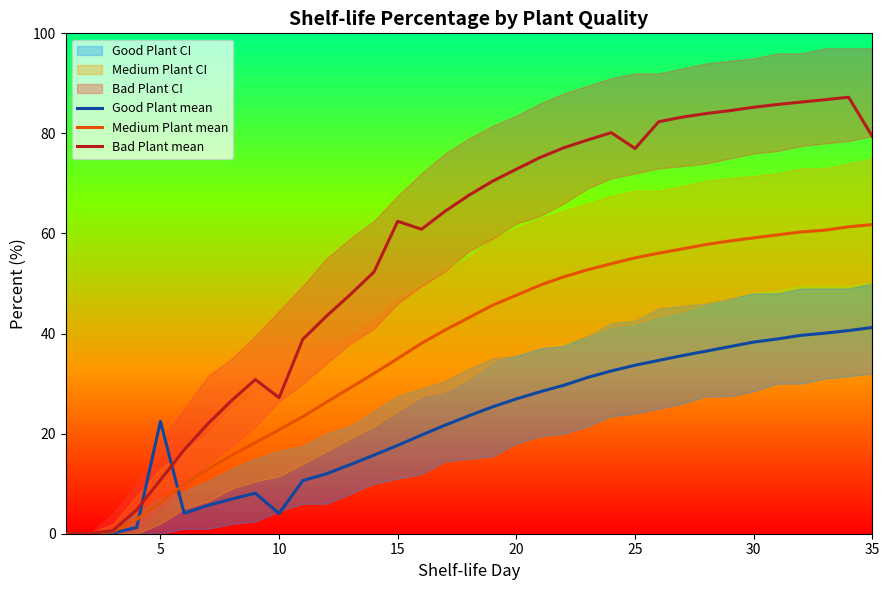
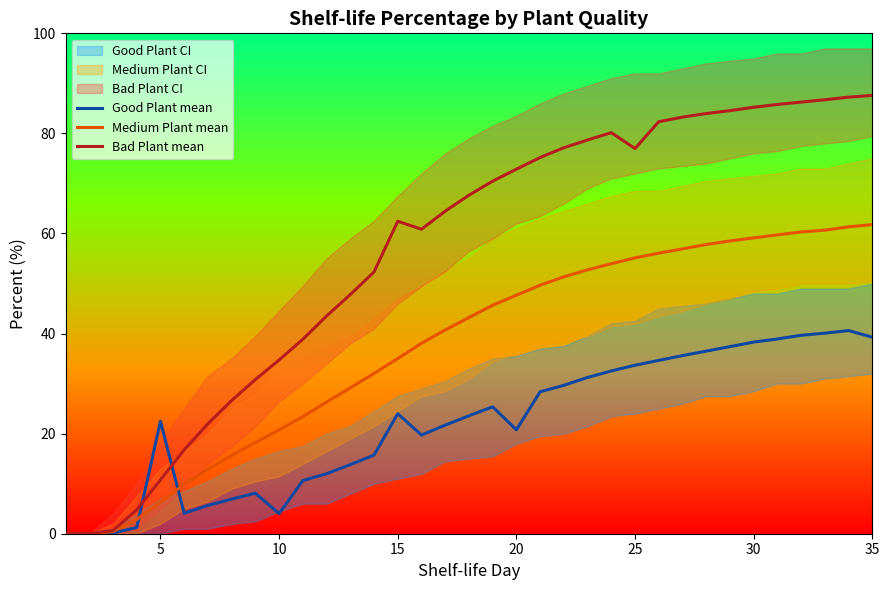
Bad Plant mean, 10: 27 -> 35
Good Plant mean, 15: 18 -> 24
Good Plant mean, 20: 27 -> 21
Good Plant mean, 35: 41 -> 39
Bad Plant mean, 35: 79 -> 88
